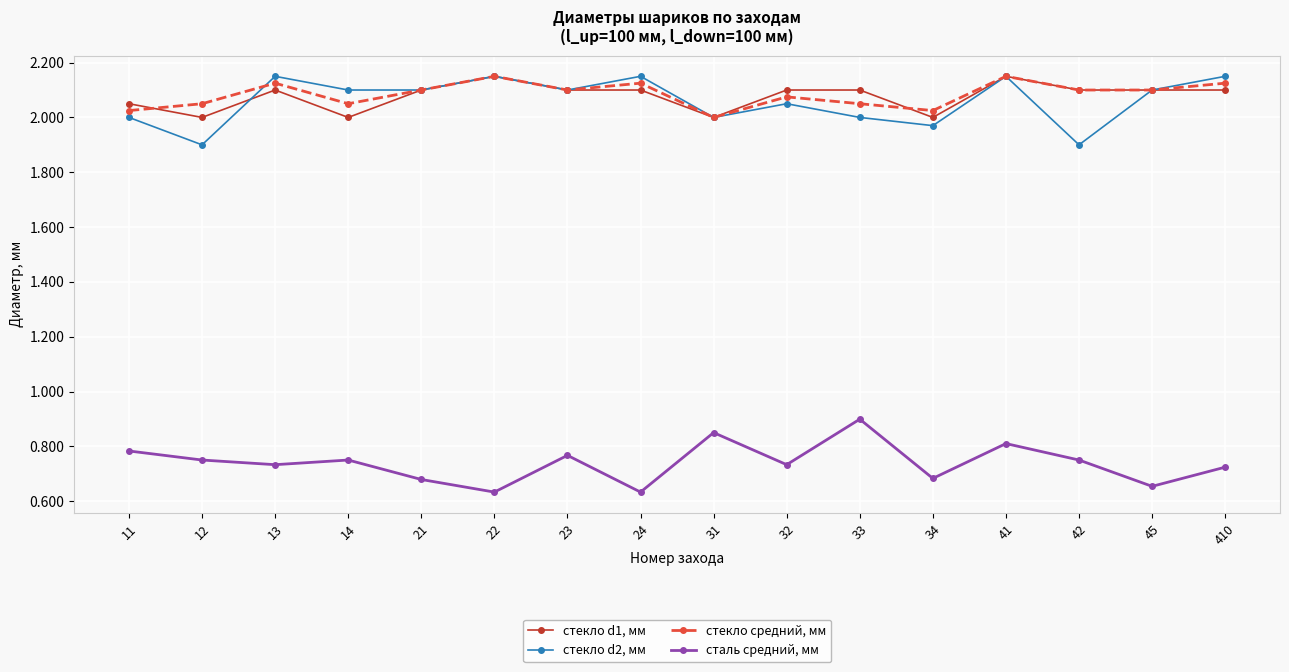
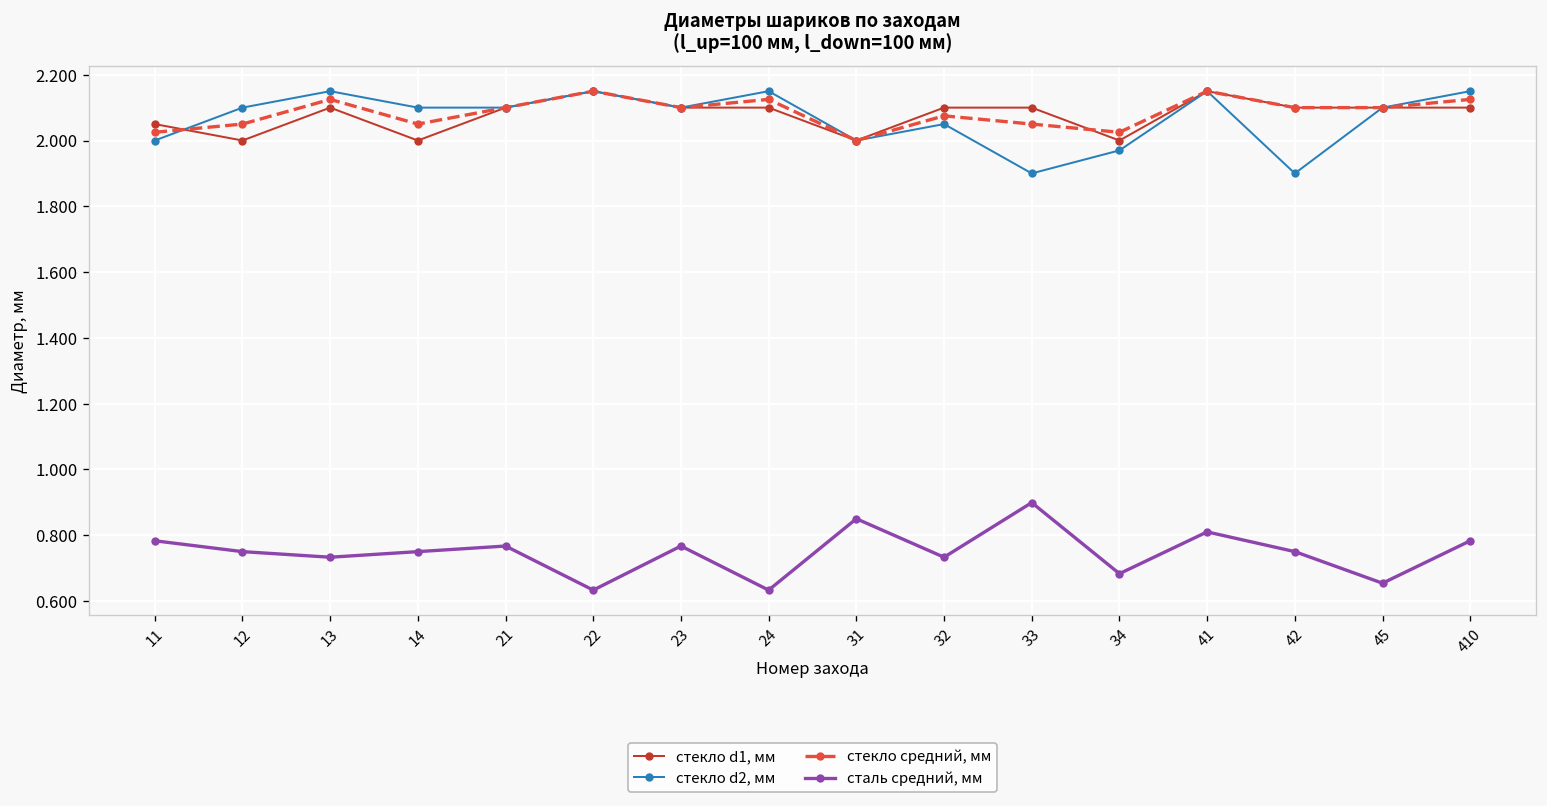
стекло d2, мм, 12: 1.9 -> 2.1
сталь средний, мм, 21: 0.68 -> 0.77
стекло d2, мм, 33: 2.0 -> 1.9
сталь средний, мм, 410: 0.72 -> 0.78
